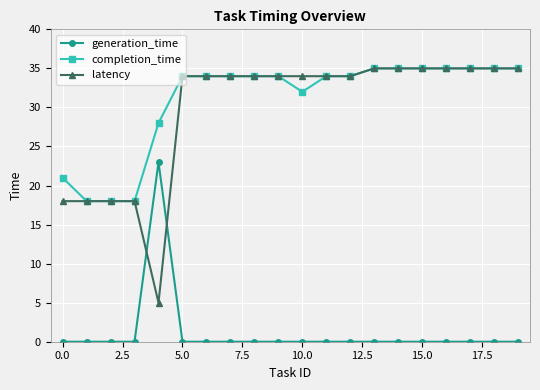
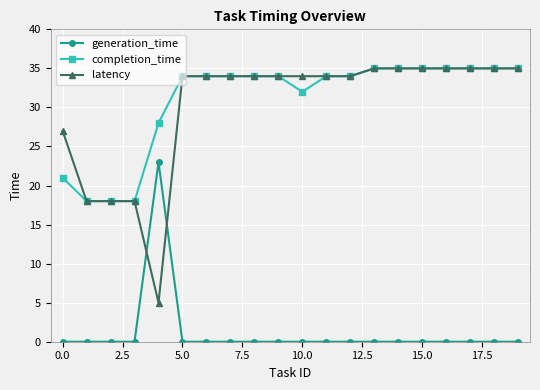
latency, 0.0: 18 -> 27
